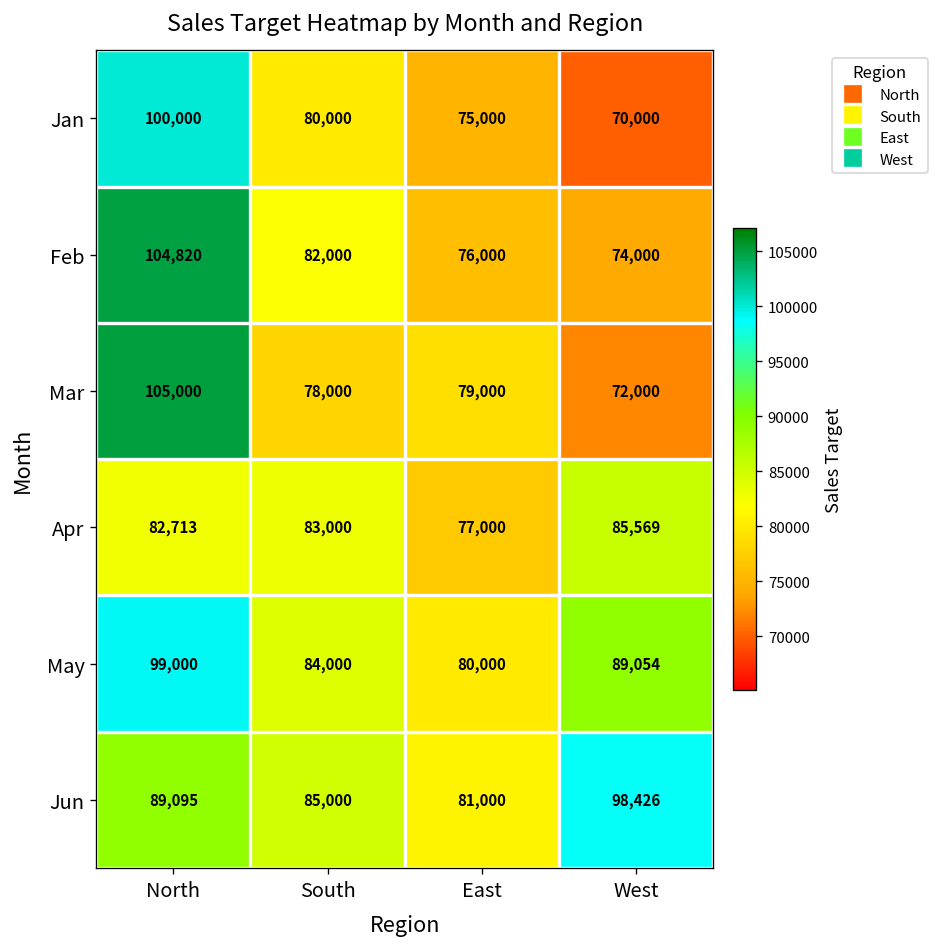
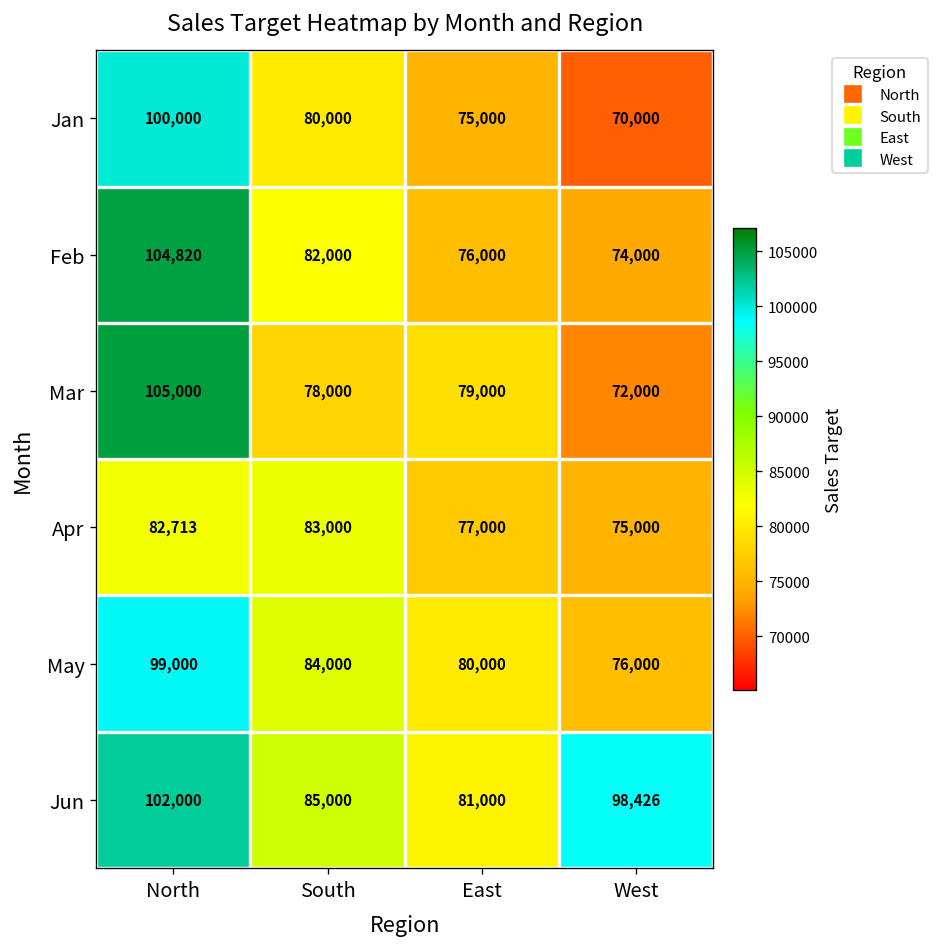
Apr, West: 85,569 -> 75,000
May, West: 89,054 -> 76,000
Jun, North: 89,095 -> 102,000
